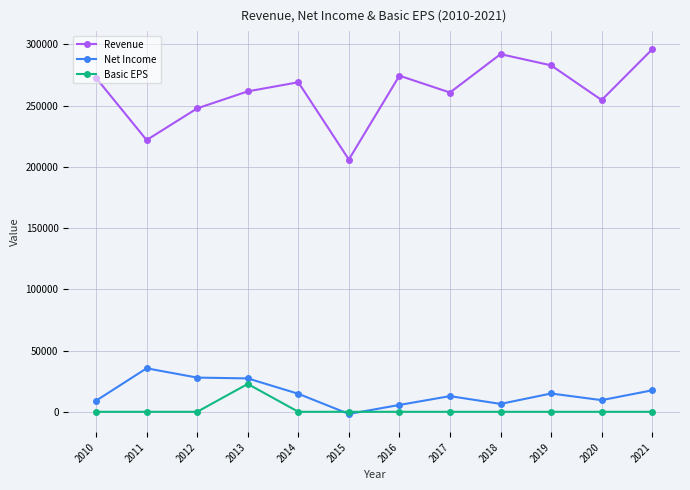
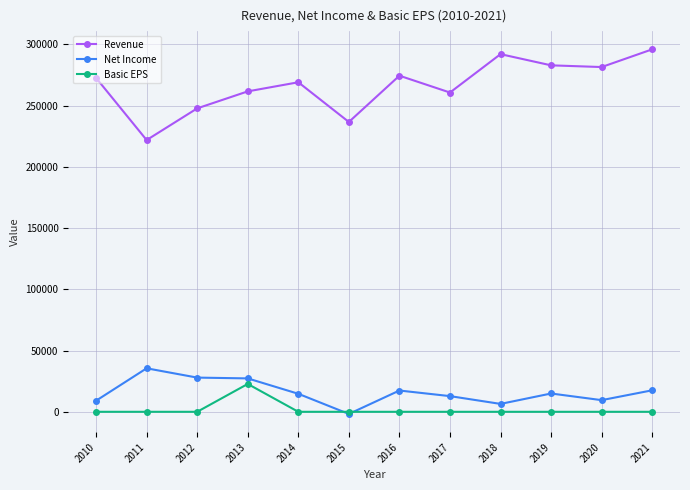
Revenue, 2015: 206000 -> 237000
Net Income, 2016: 6000 -> 17000
Revenue, 2020: 255000 -> 282000
